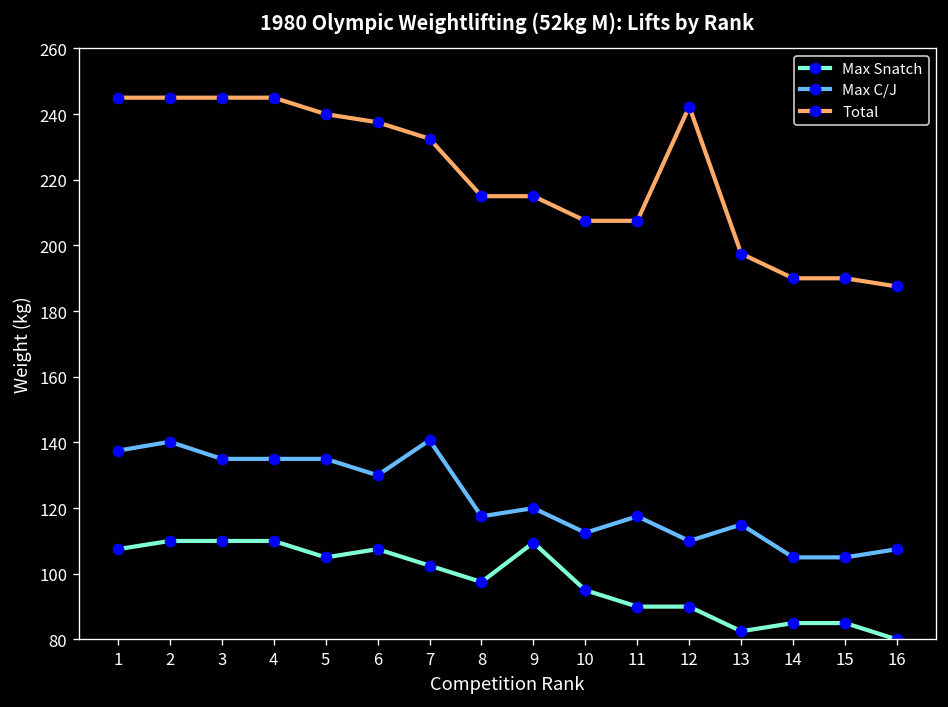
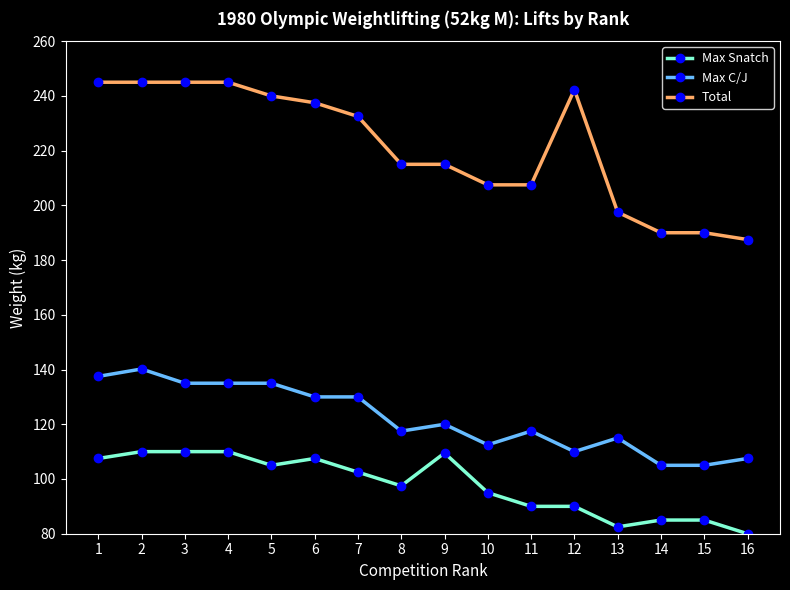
Max C/J, 7: 141 -> 130
